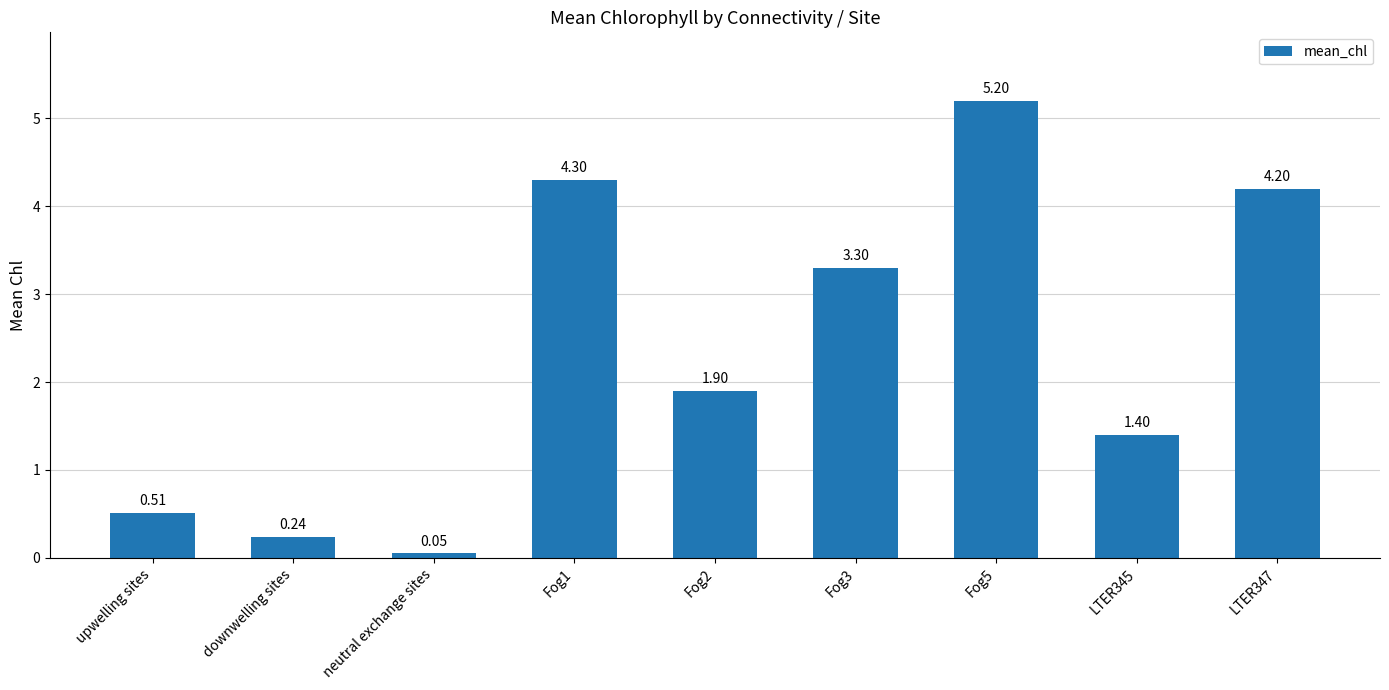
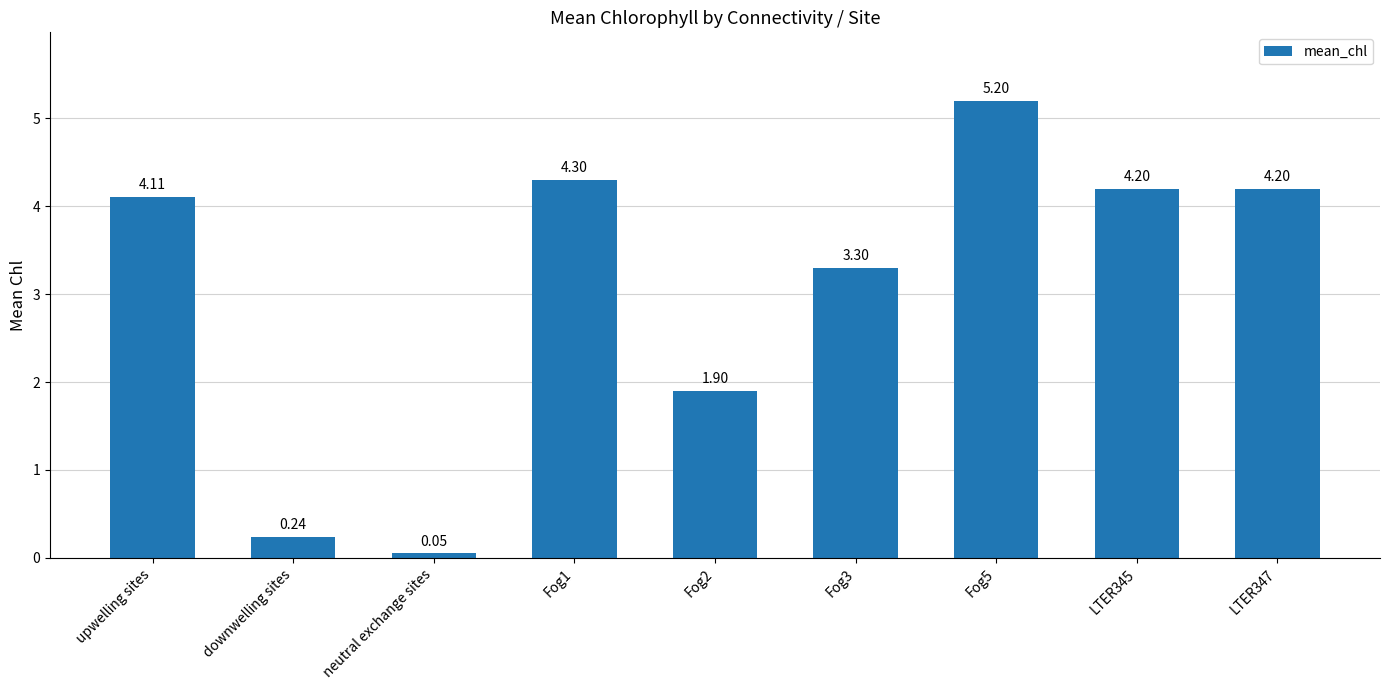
upwelling sites: 0.51 -> 4.11
LTER345: 1.40 -> 4.20
